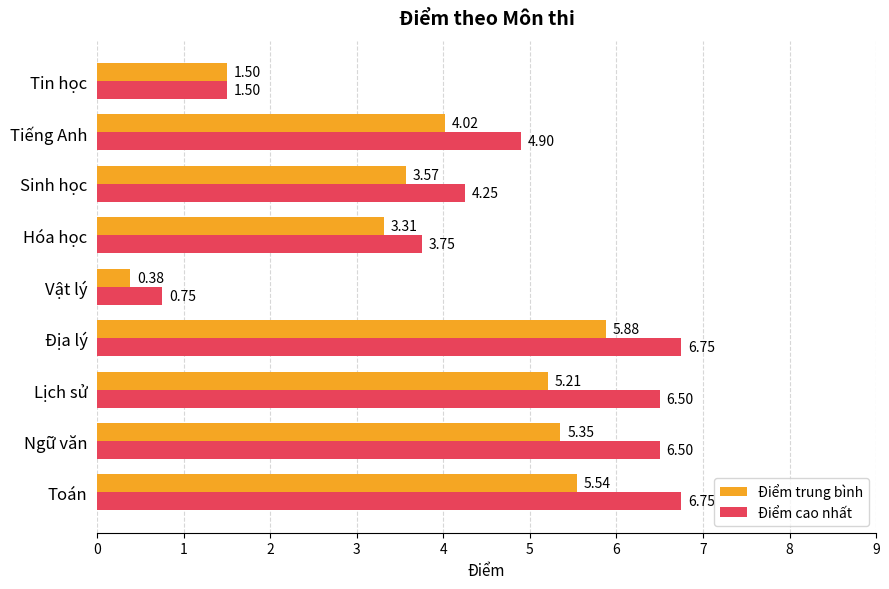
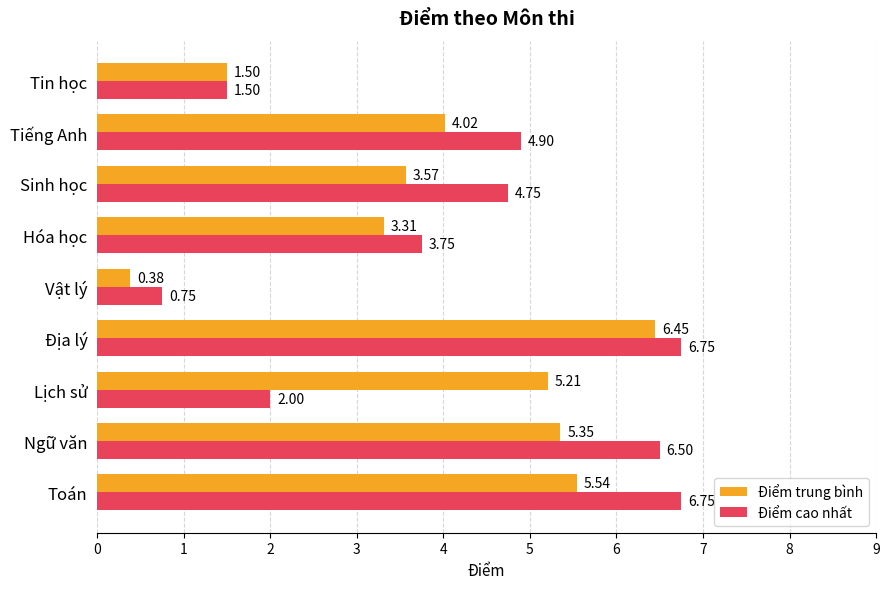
Điểm cao nhất, Sinh học: 4.25 -> 4.75
Điểm trung bình, Địa lý: 5.88 -> 6.45
Điểm cao nhất, Lịch sử: 6.50 -> 2.00
